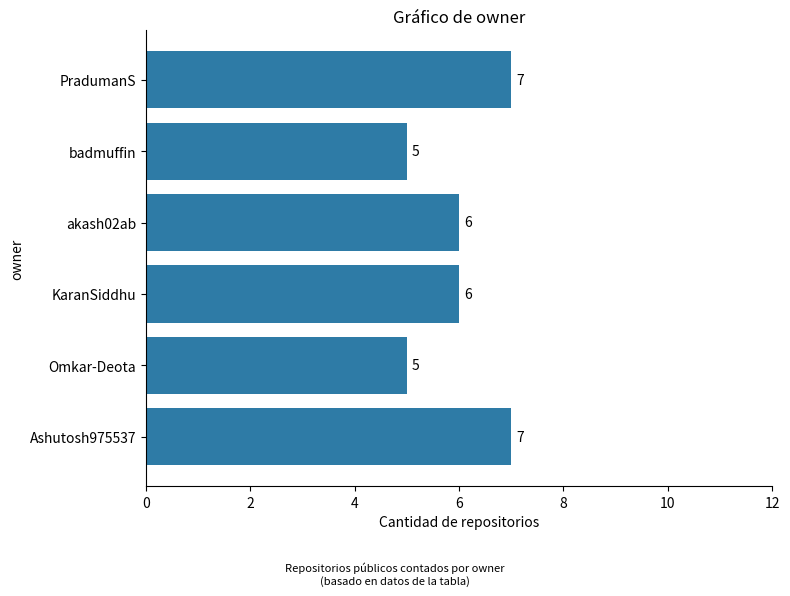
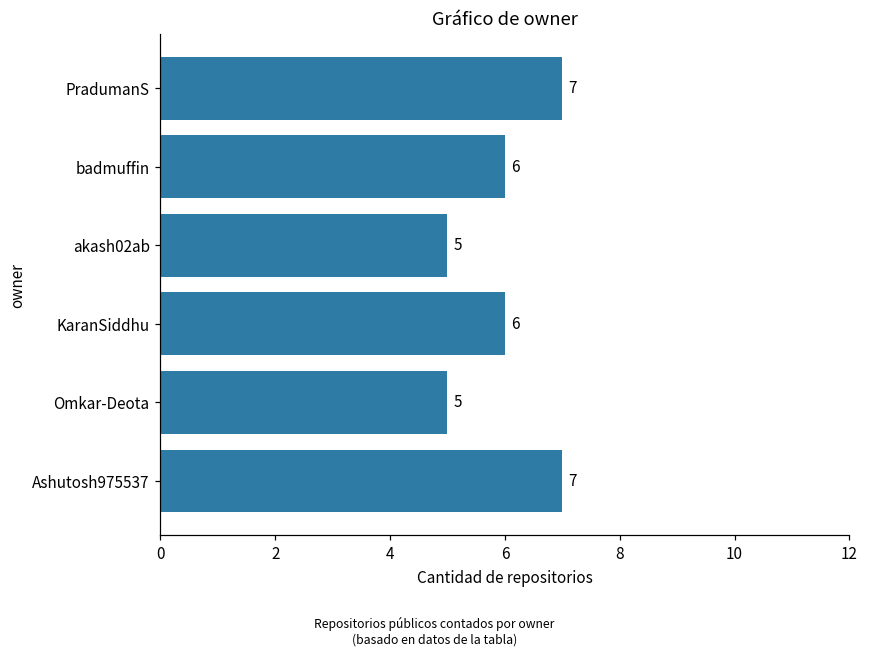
badmuffin: 5 -> 6
akash02ab: 6 -> 5
